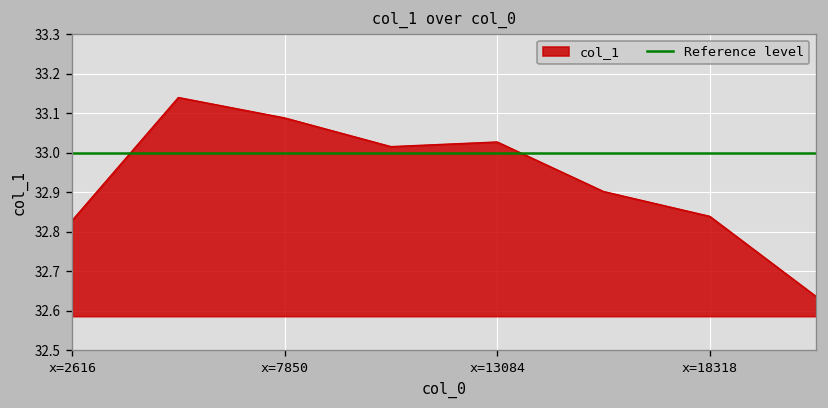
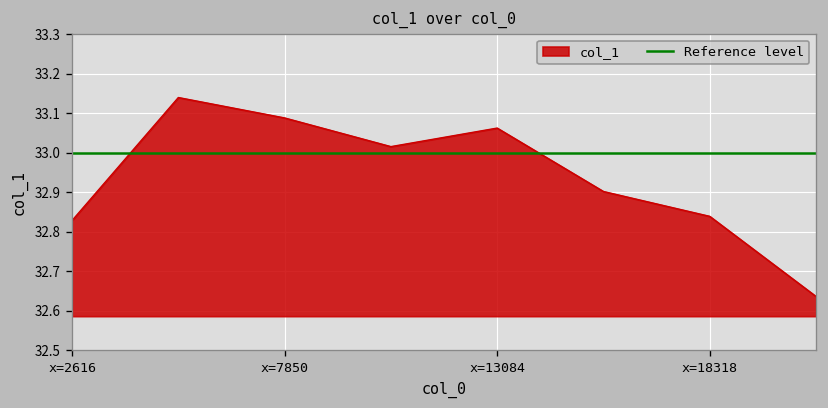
x=13084: 33.03 -> 33.06
